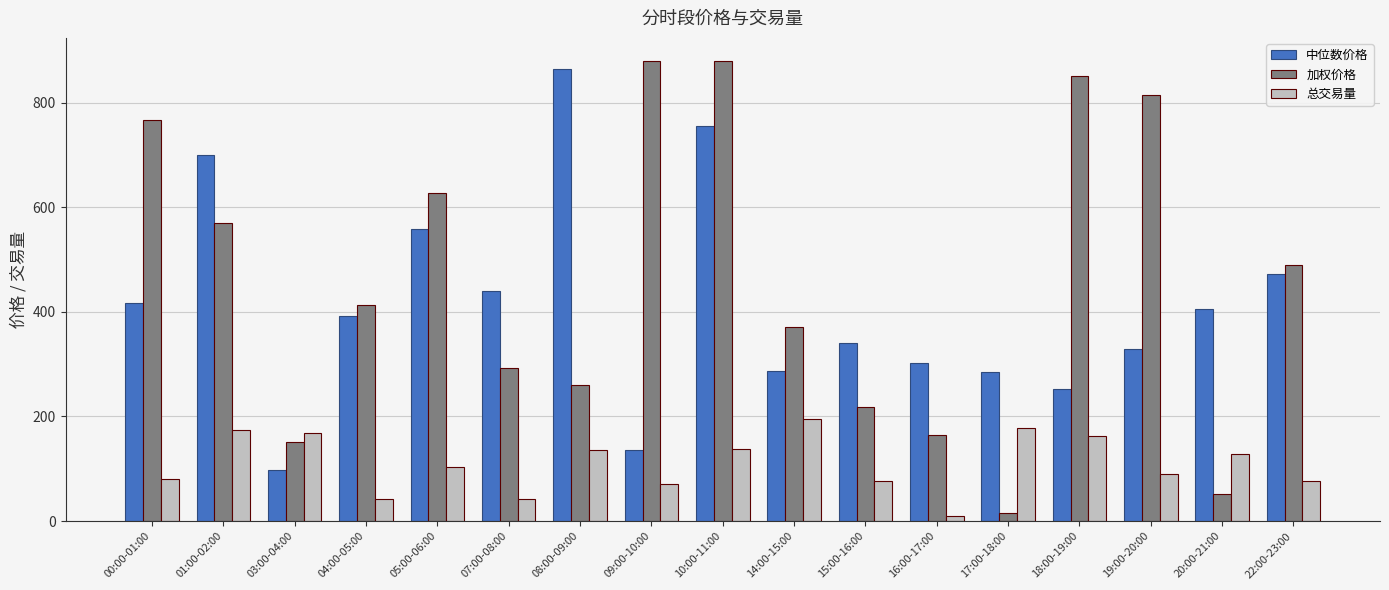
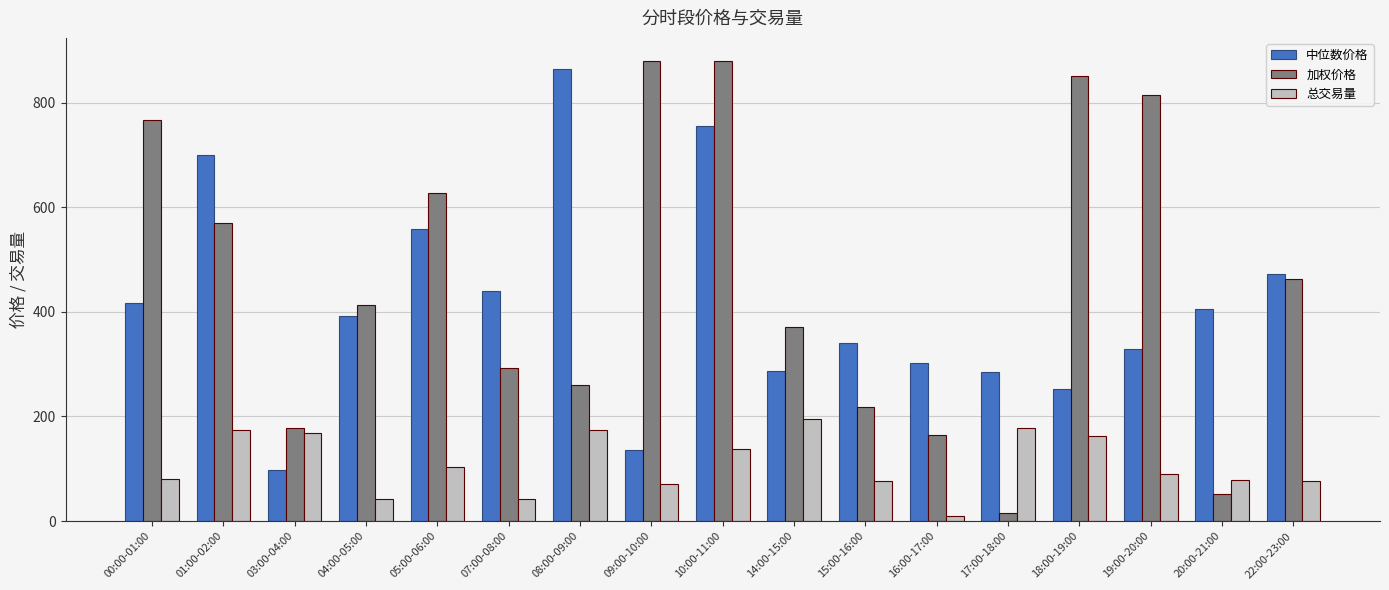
加权价格, 03:00-04:00: 150 -> 180
总交易量, 08:00-09:00: 140 -> 180
总交易量, 20:00-21:00: 130 -> 80
加权价格, 22:00-23:00: 490 -> 460
